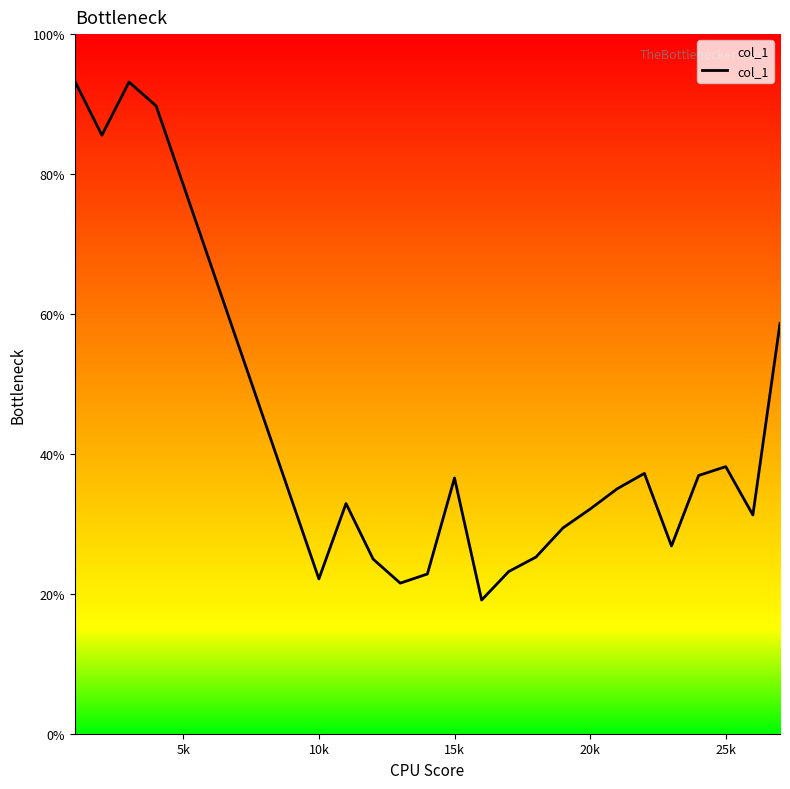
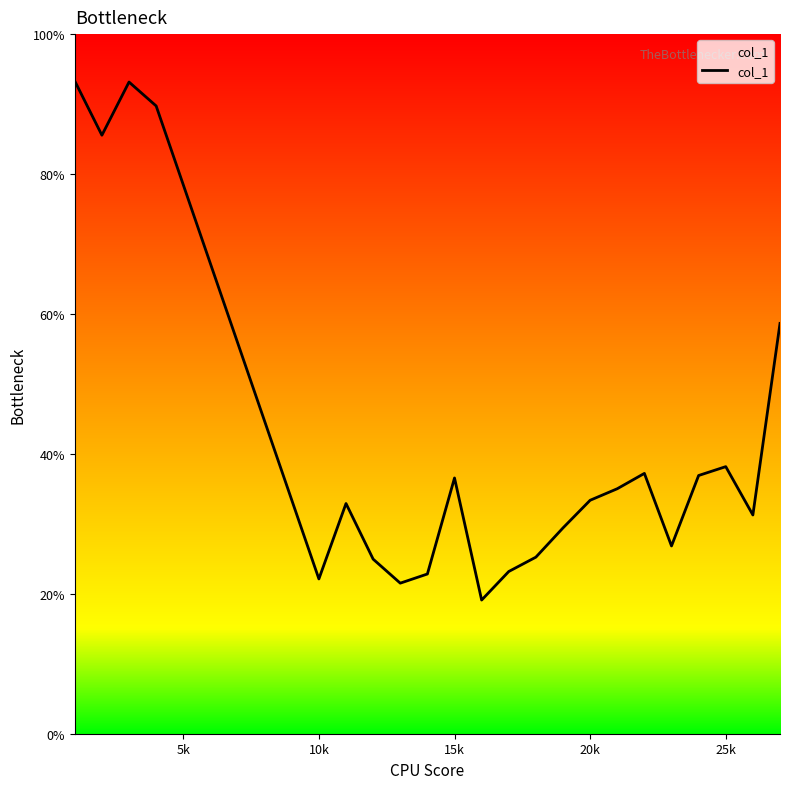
20k: 32% -> 33%
